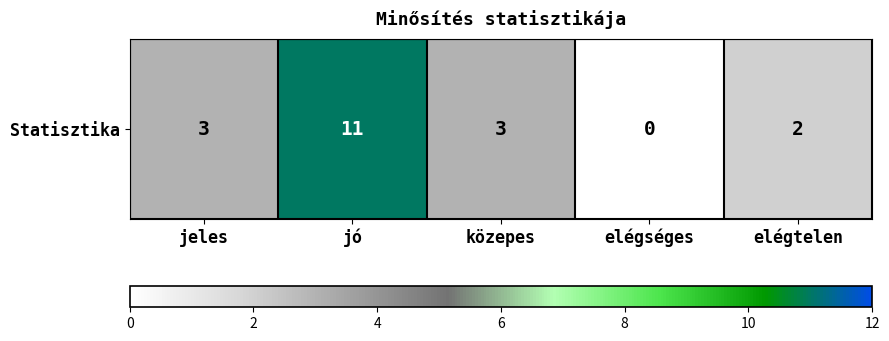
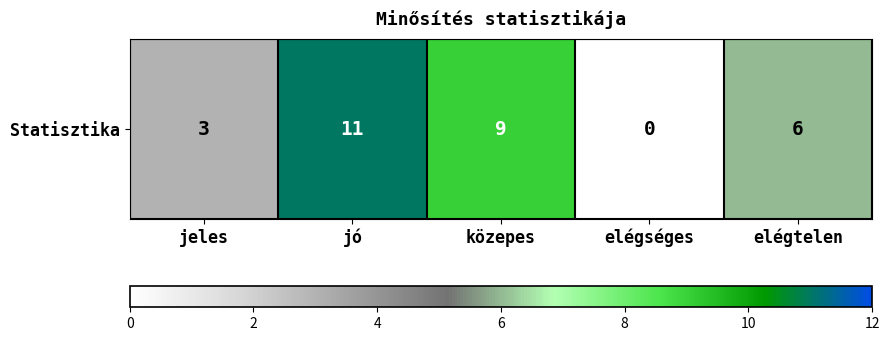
Statisztika, közepes: 3 -> 9
Statisztika, elégtelen: 2 -> 6
